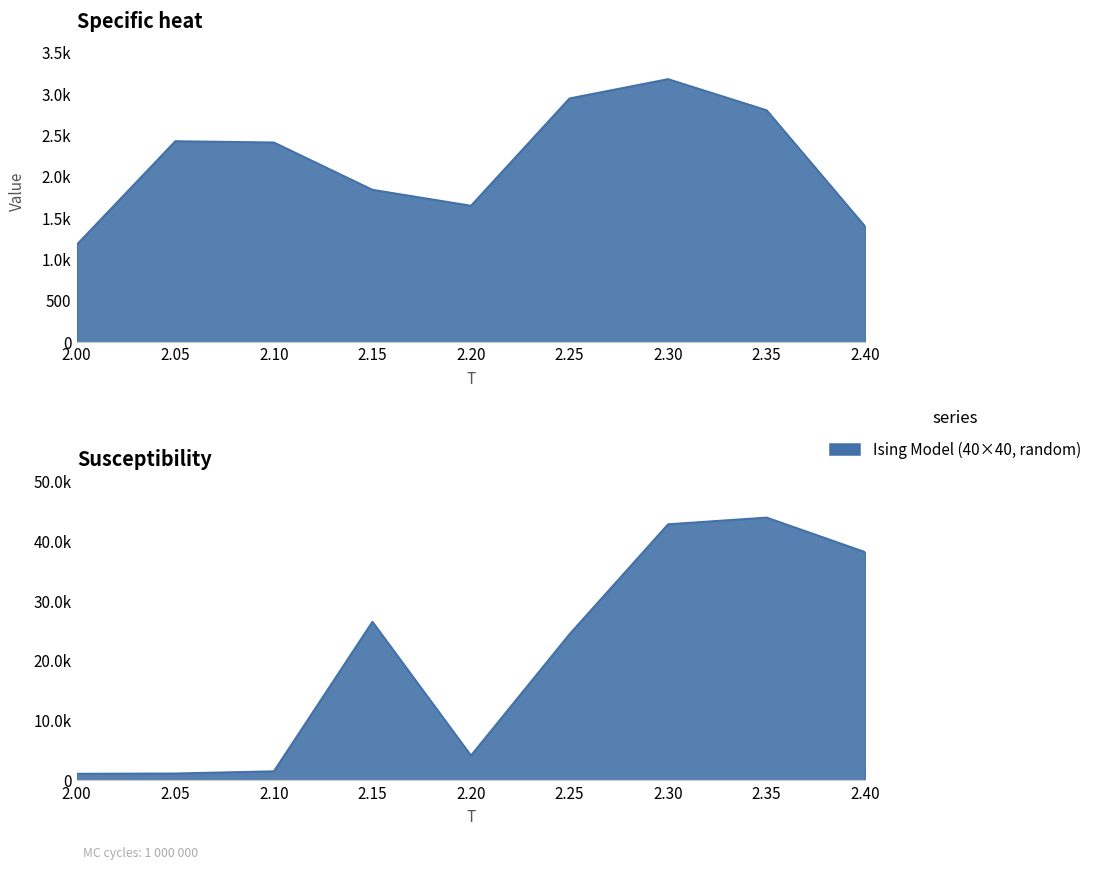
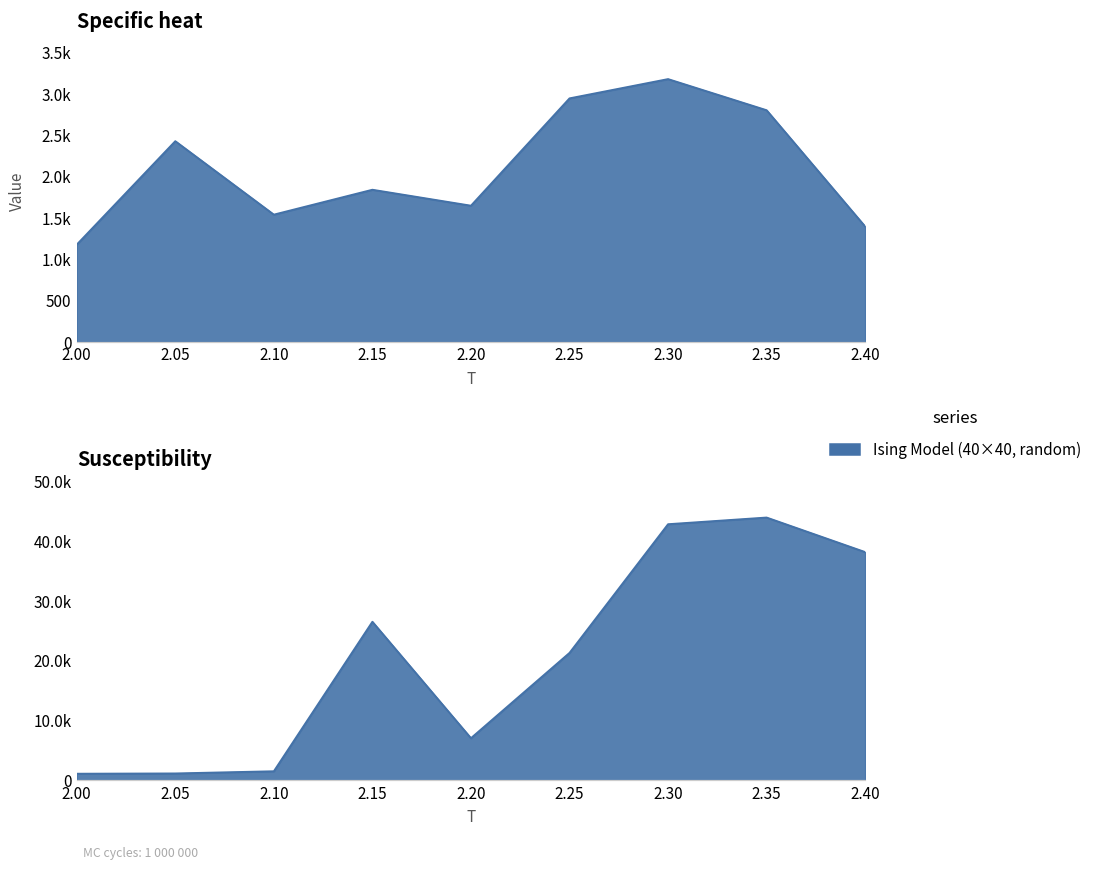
Specific heat, 2.10: 2400 -> 1500
Susceptibility, 2.20: 4000 -> 7000
Susceptibility, 2.25: 24000 -> 21000
